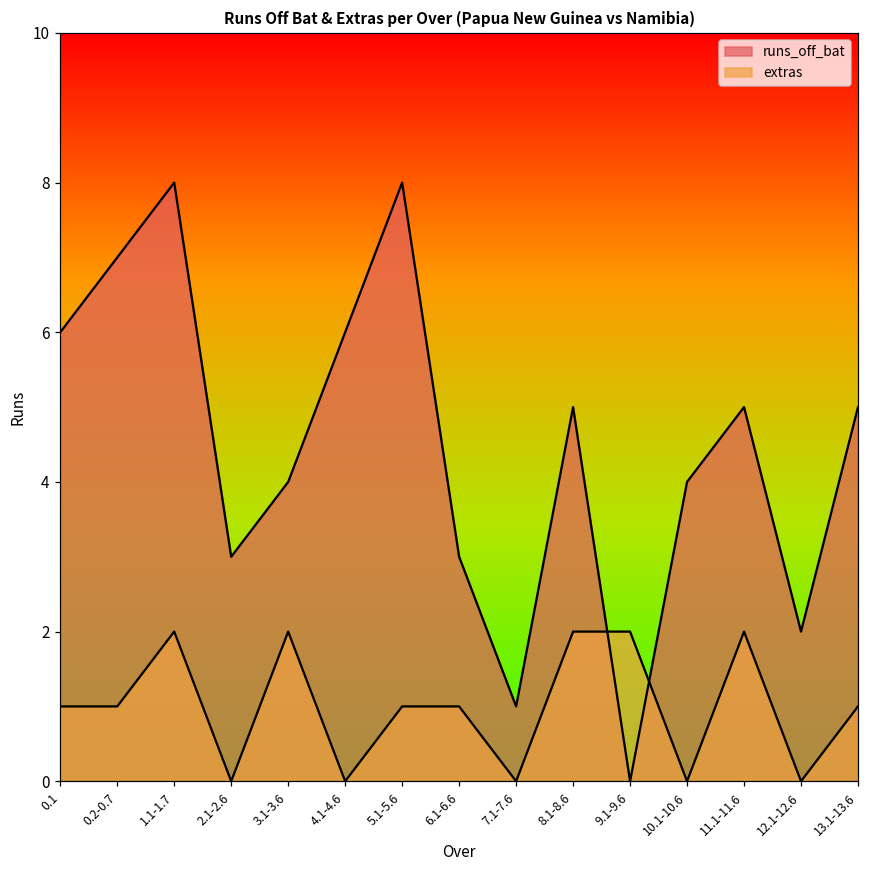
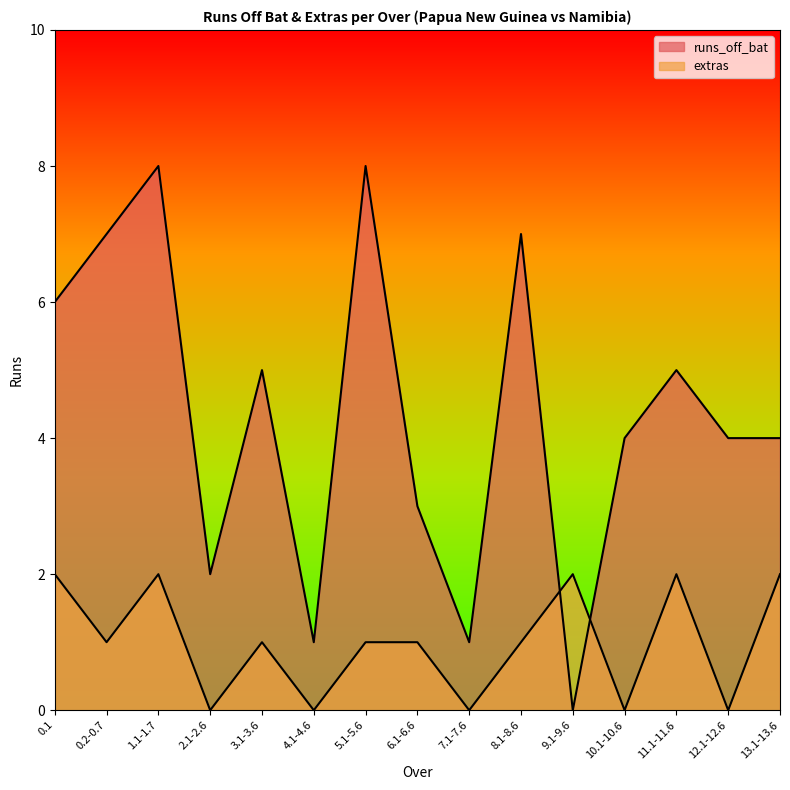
extras, 0.1: 1 -> 2
runs_off_bat, 2.1-2.6: 3 -> 2
runs_off_bat, 3.1-3.6: 4 -> 5
extras, 3.1-3.6: 2 -> 1
runs_off_bat, 4.1-4.6: 6 -> 1
runs_off_bat, 8.1-8.6: 5 -> 7
extras, 8.1-8.6: 2 -> 1
runs_off_bat, 12.1-12.6: 2 -> 4
runs_off_bat, 13.1-13.6: 5 -> 4
extras, 13.1-13.6: 1 -> 2
